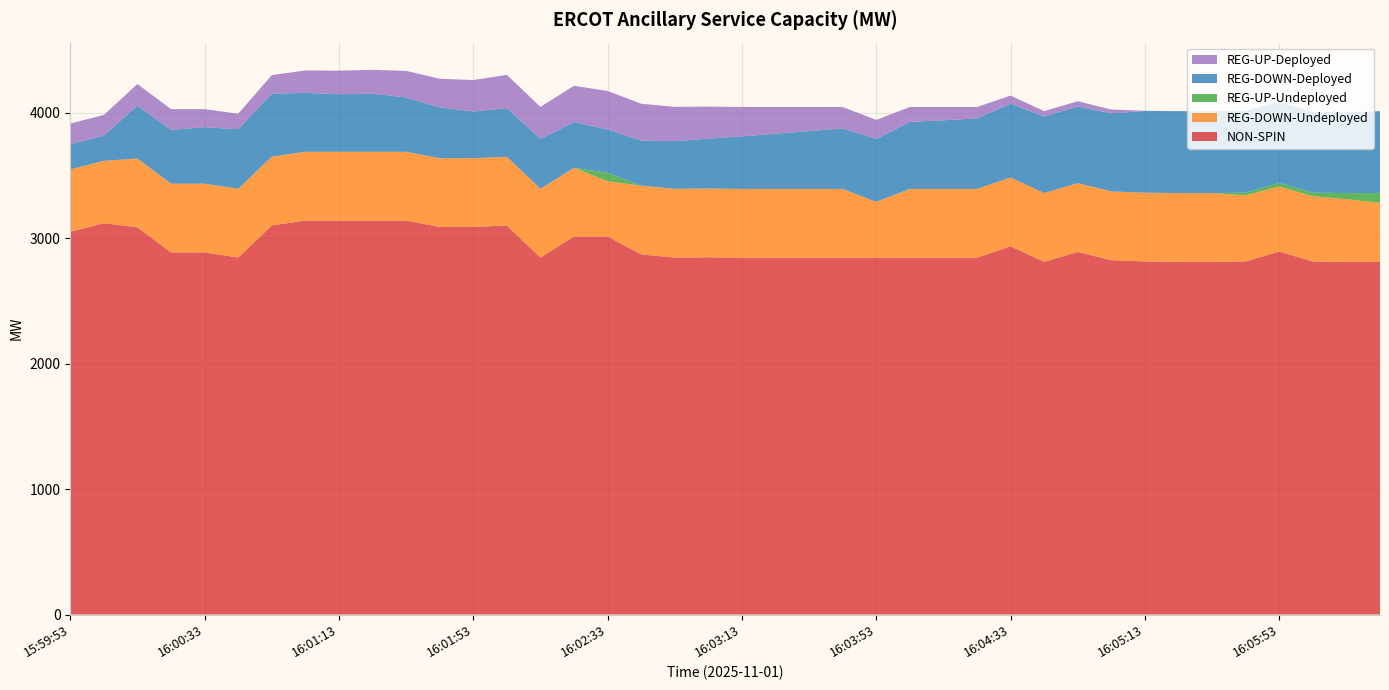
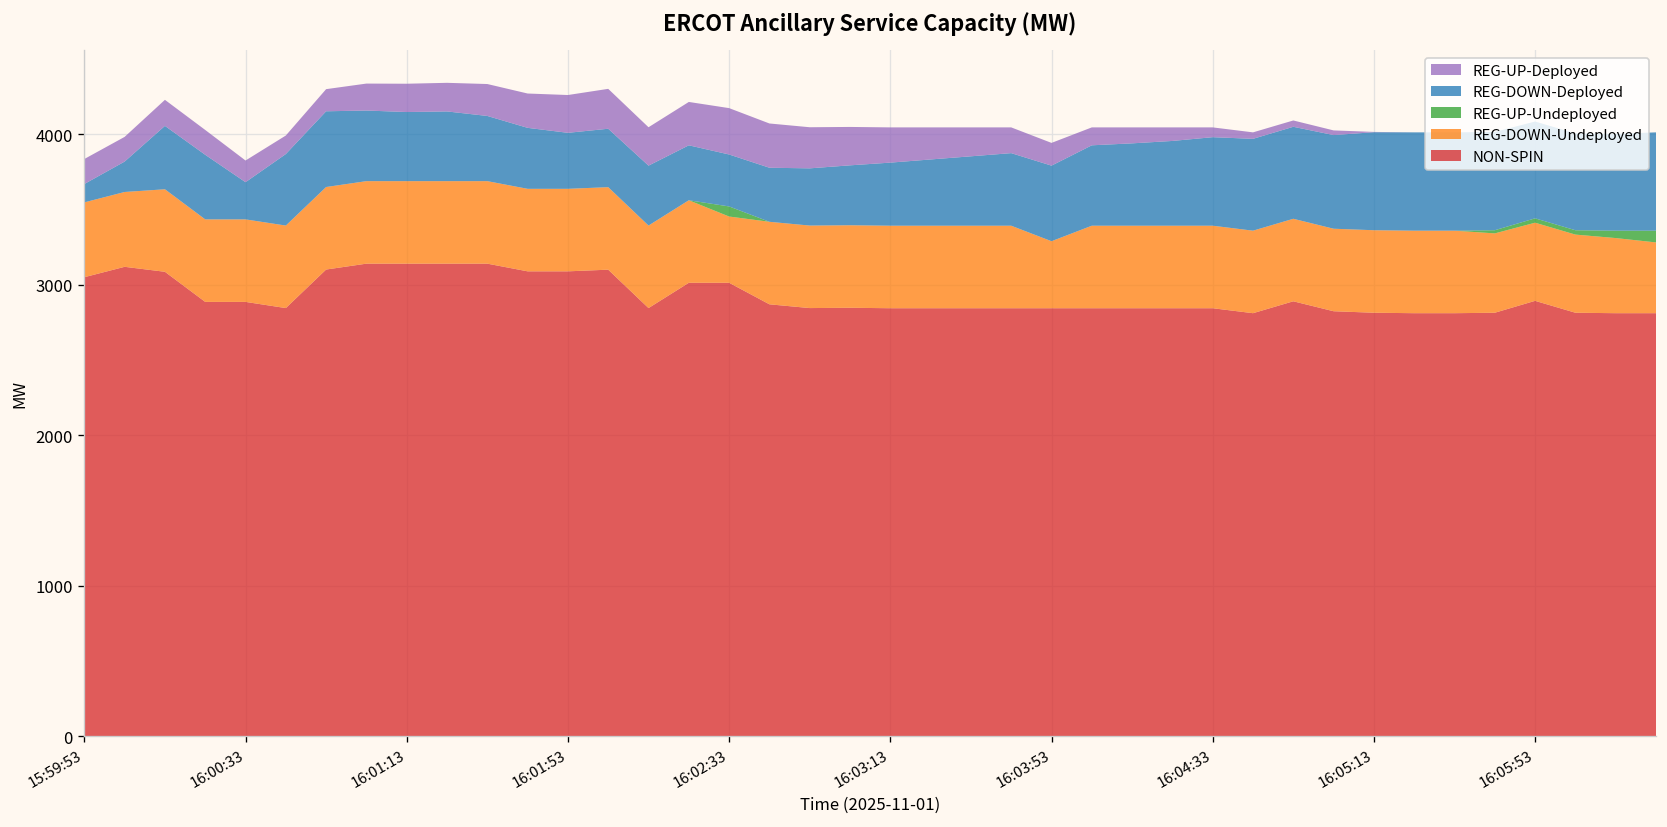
REG-DOWN-Deployed, 15:59:53: 200 -> 120
REG-DOWN-Deployed, 16:00:33: 450 -> 250
NON-SPIN, 16:04:33: 2940 -> 2840
